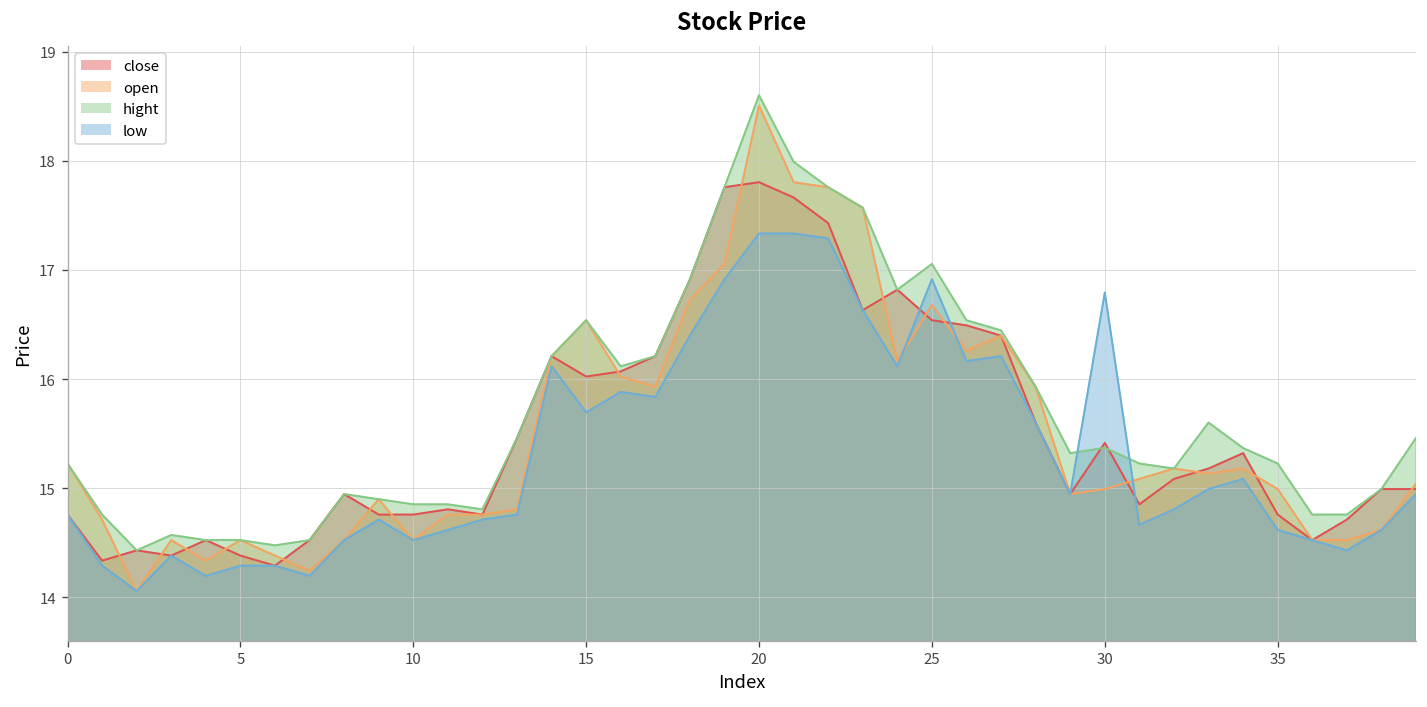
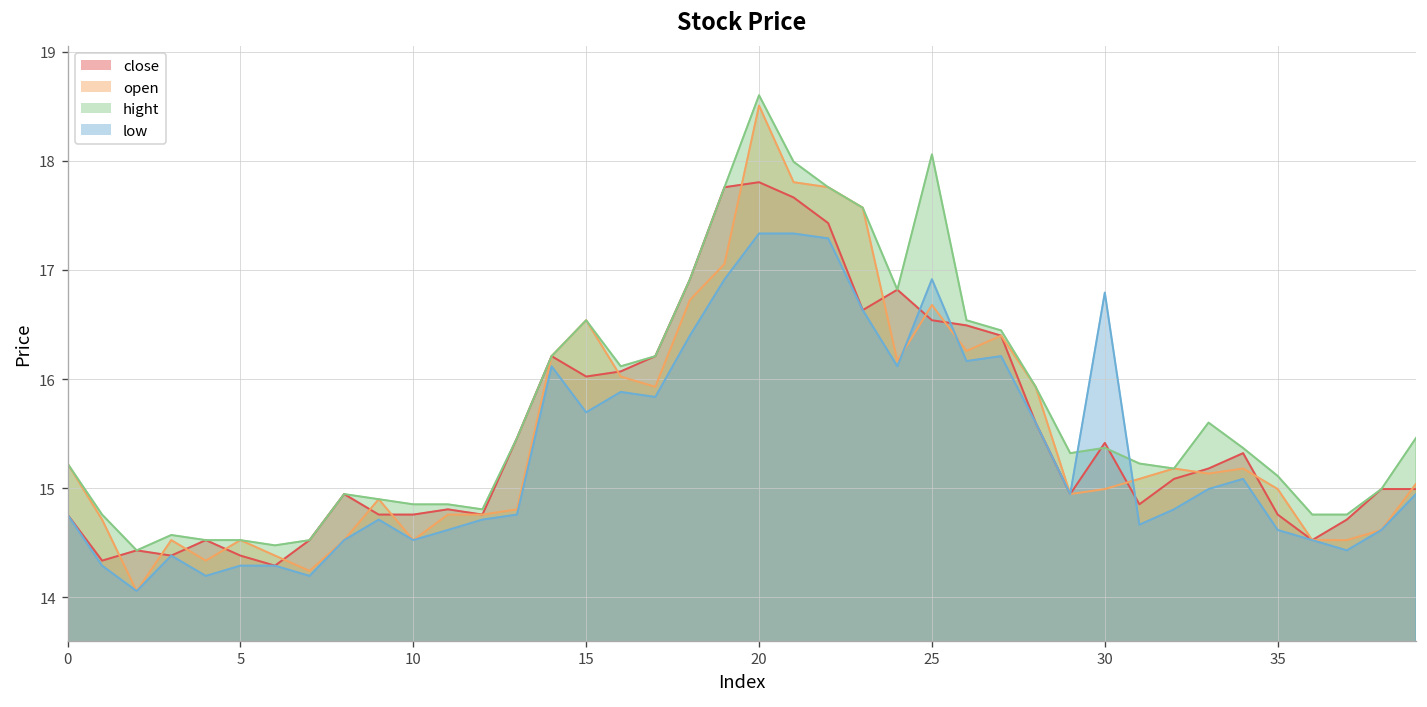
hight, 25: 17.1 -> 18.1
hight, 35: 15.2 -> 15.1
